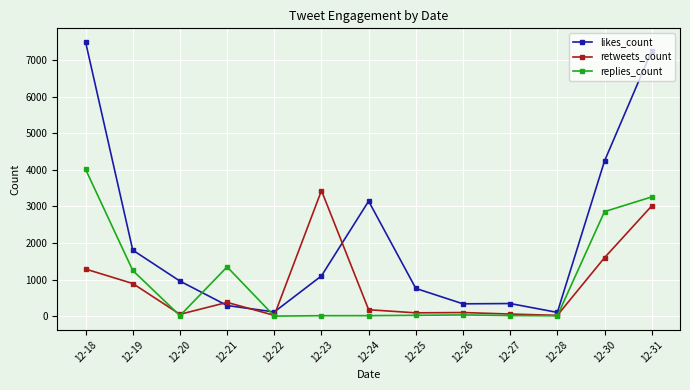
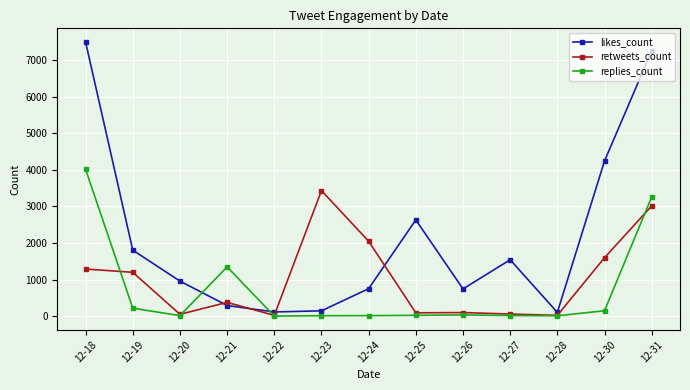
retweets_count, 12-19: 900 -> 1200
replies_count, 12-19: 1200 -> 200
likes_count, 12-23: 1100 -> 100
likes_count, 12-24: 3100 -> 800
retweets_count, 12-24: 200 -> 2000
likes_count, 12-25: 800 -> 2600
likes_count, 12-26: 300 -> 700
likes_count, 12-27: 300 -> 1500
replies_count, 12-30: 2900 -> 100
